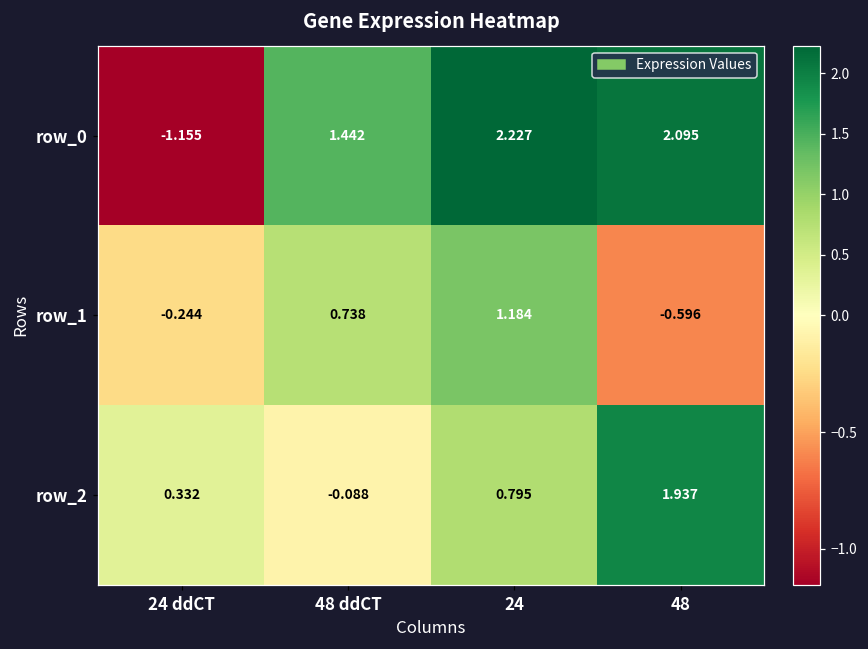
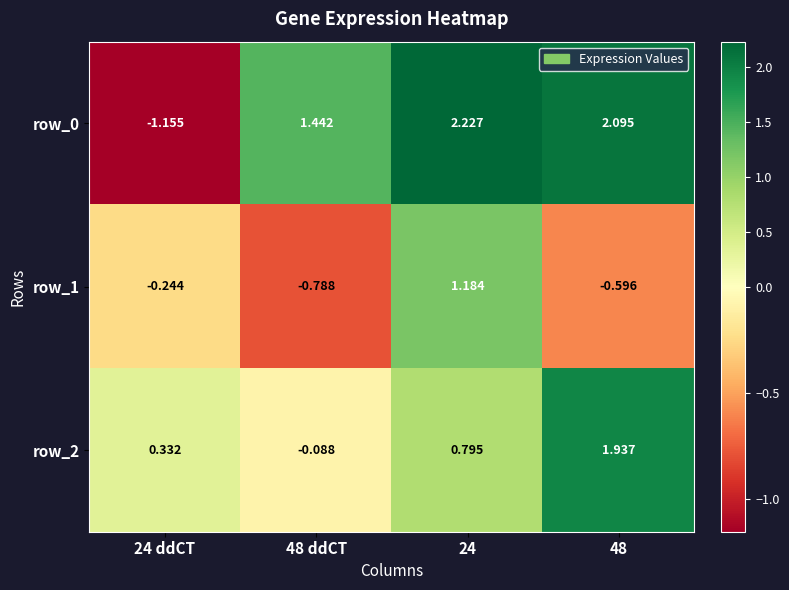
row_1, 48 ddCT: 0.738 -> -0.788
